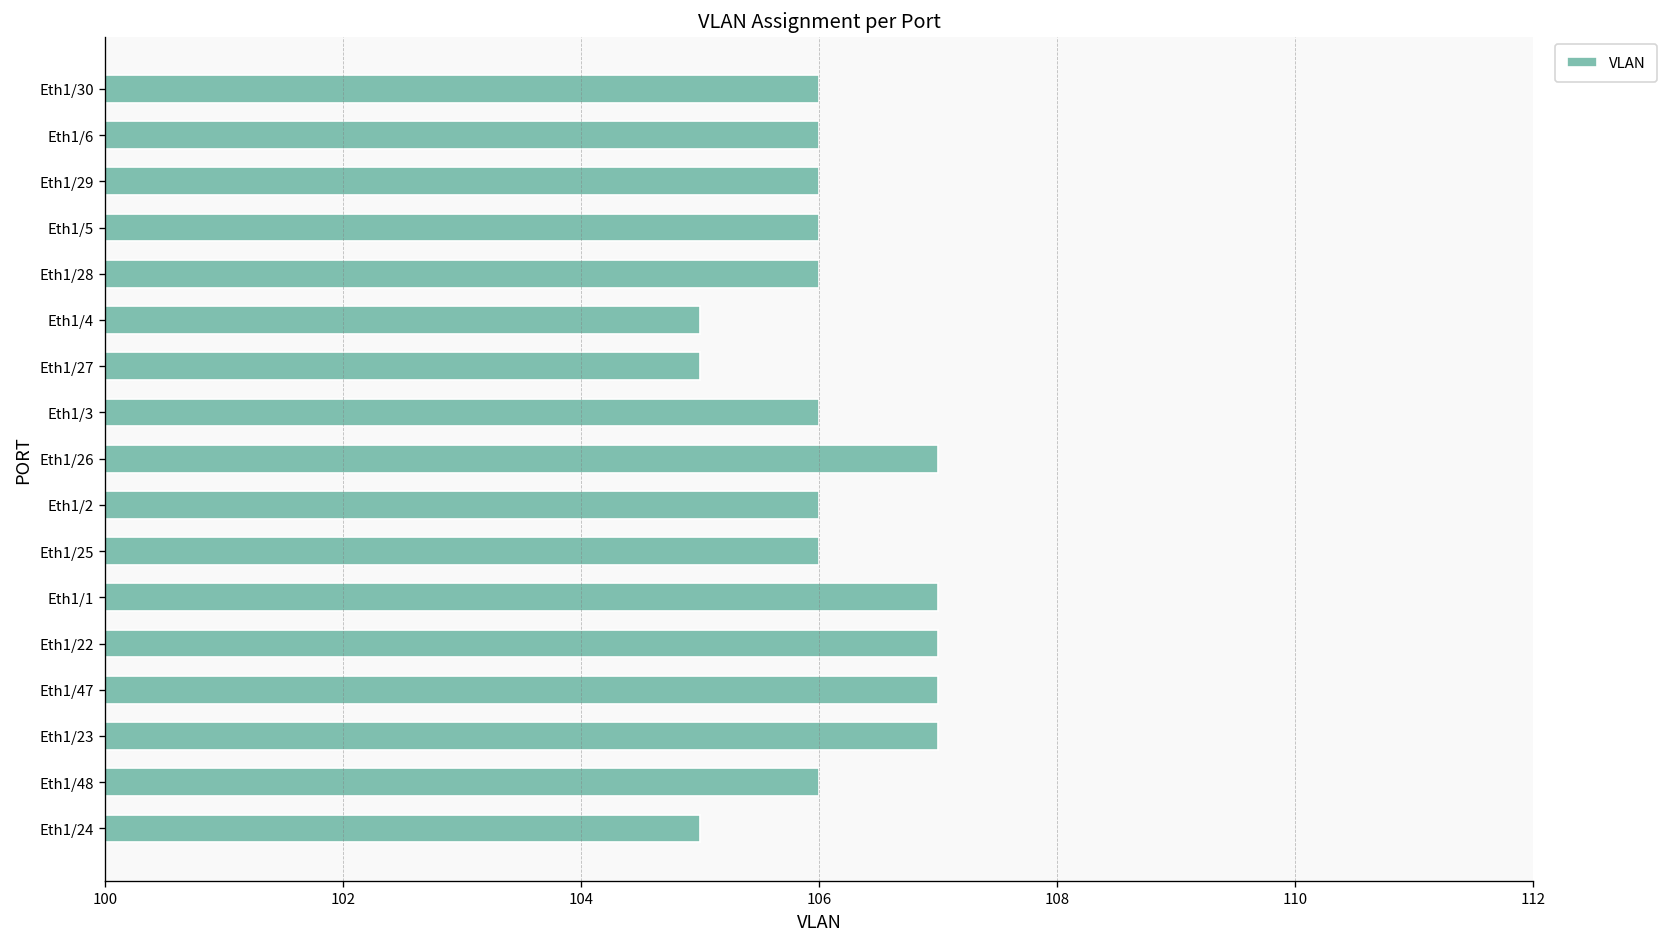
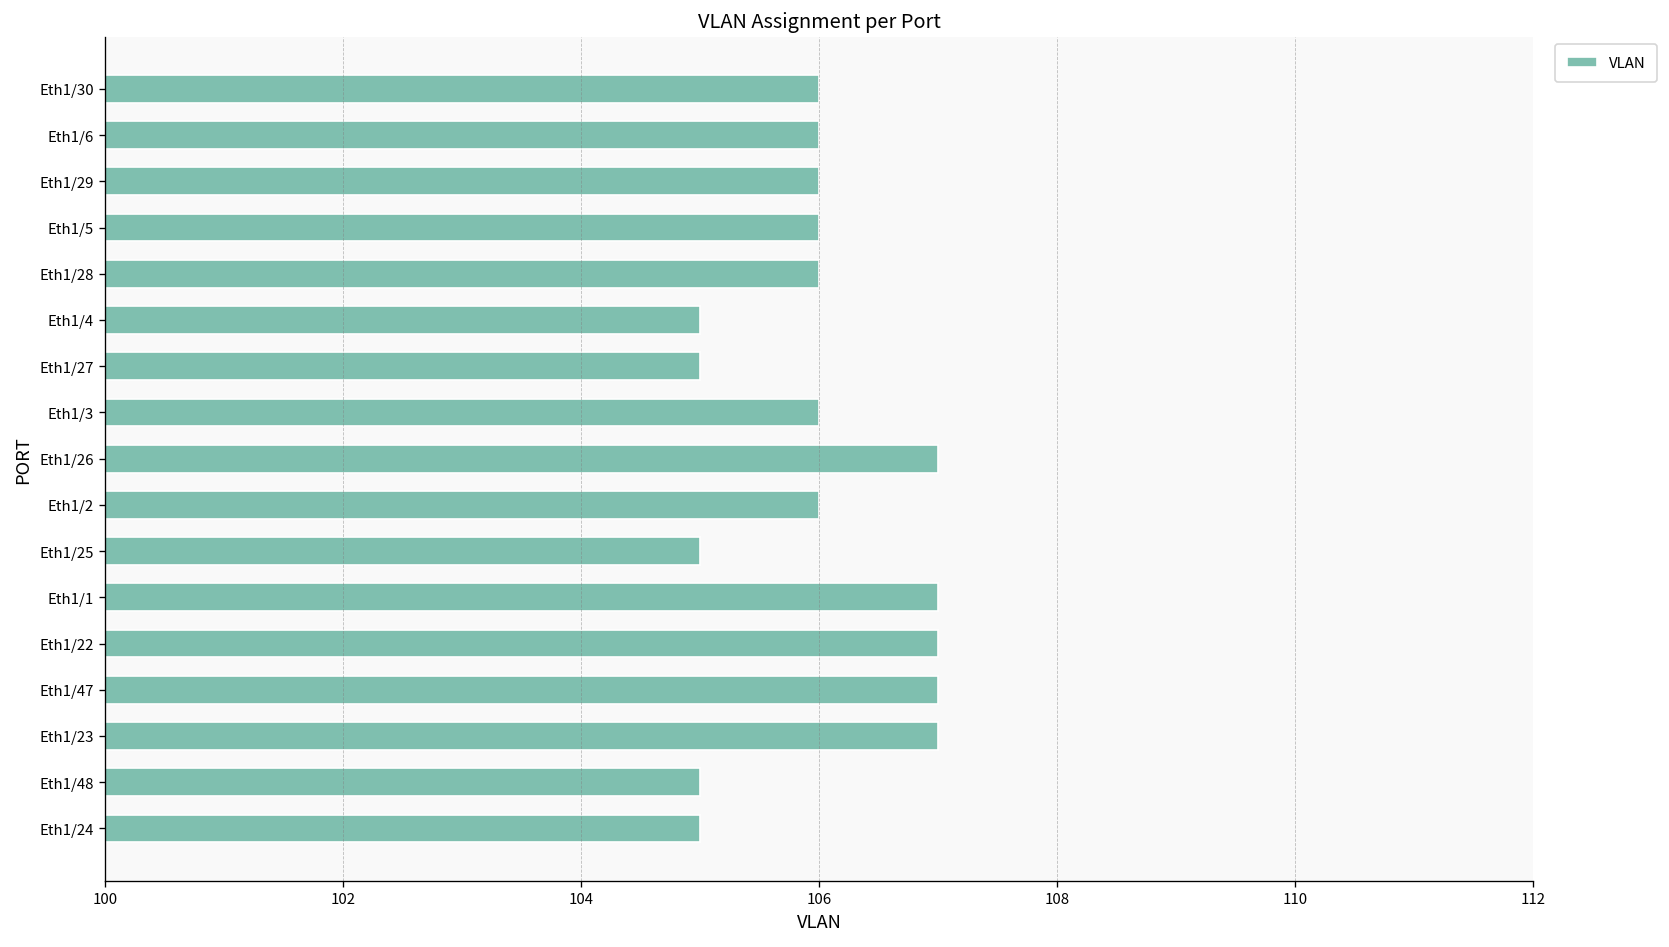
Eth1/25: 106 -> 105
Eth1/48: 106 -> 105
